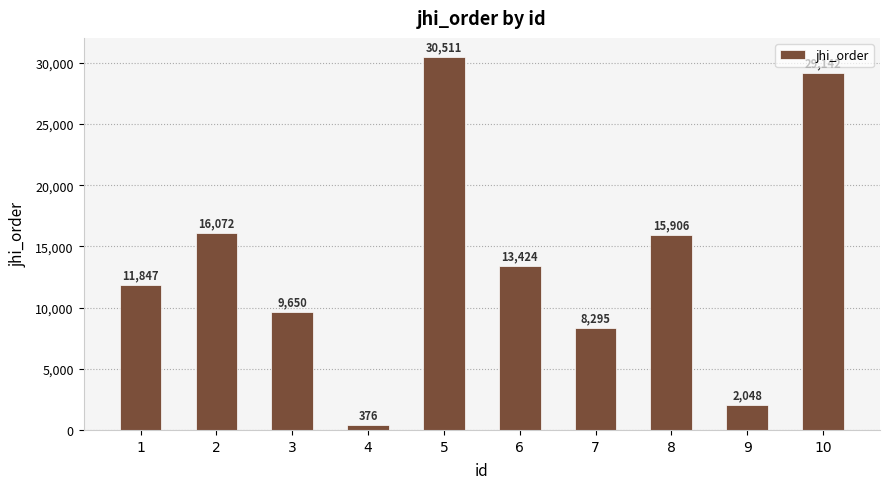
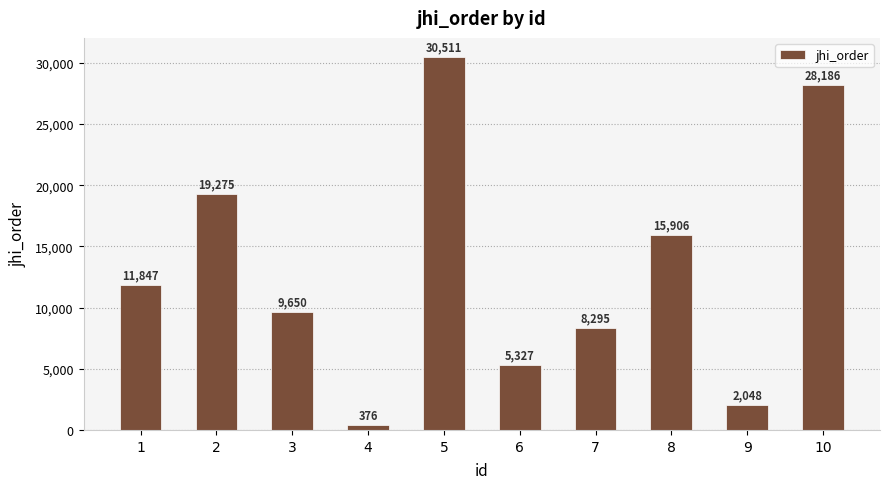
2: 16,072 -> 19,275
6: 13,424 -> 5,327
10: 29,100 -> 28,200
